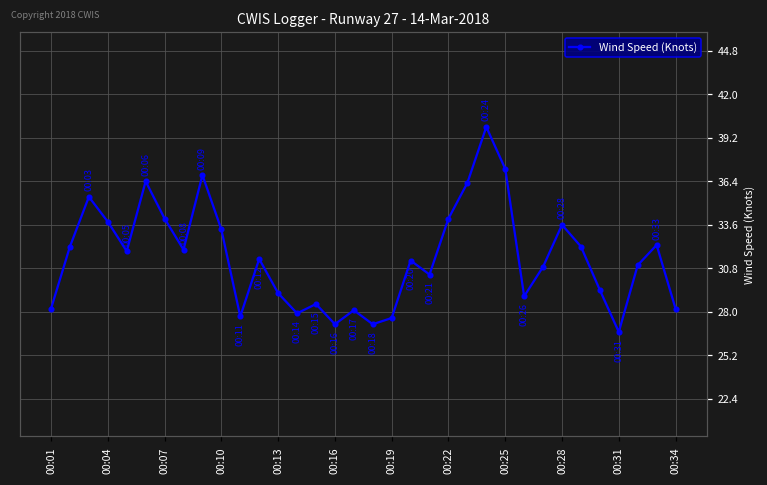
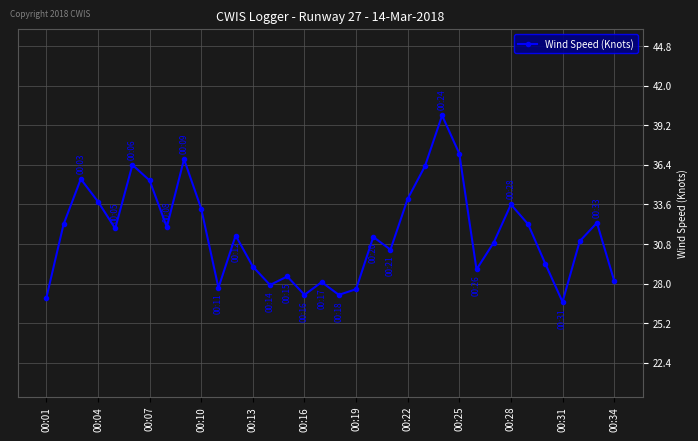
00:01: 28.2 -> 27.0
00:07: 34.0 -> 35.3
